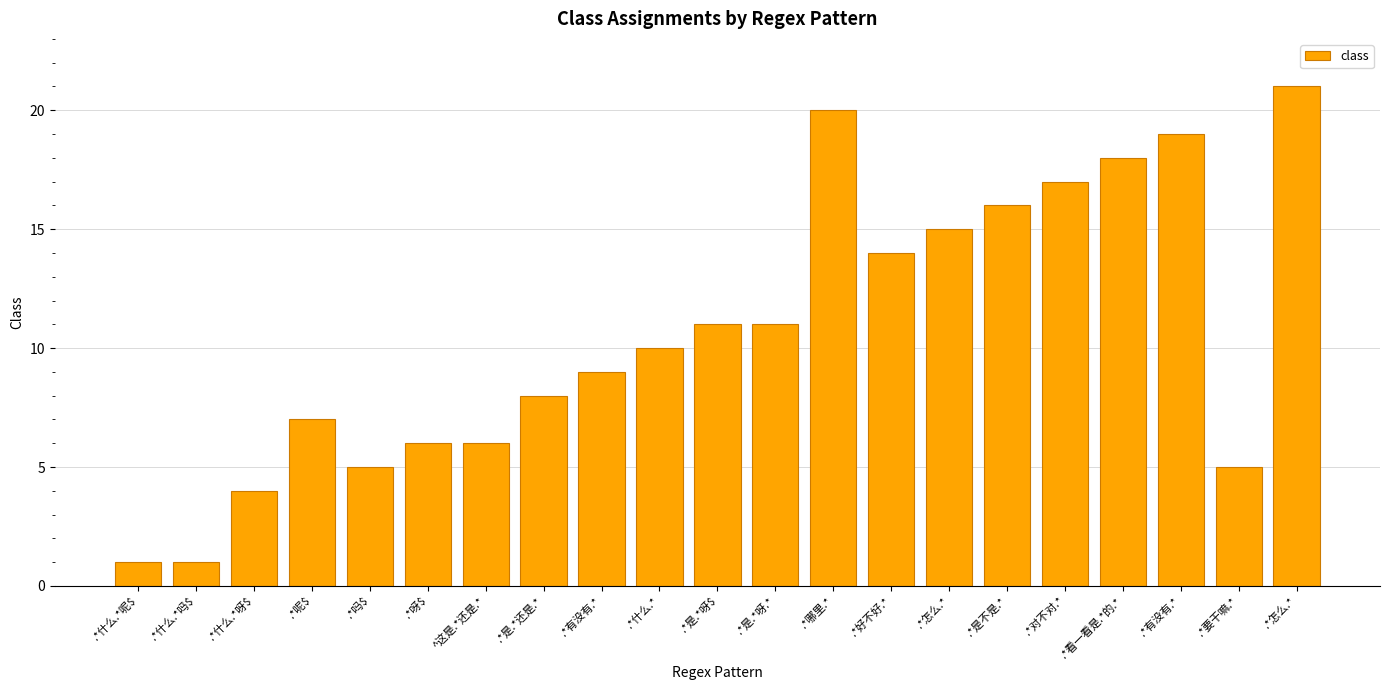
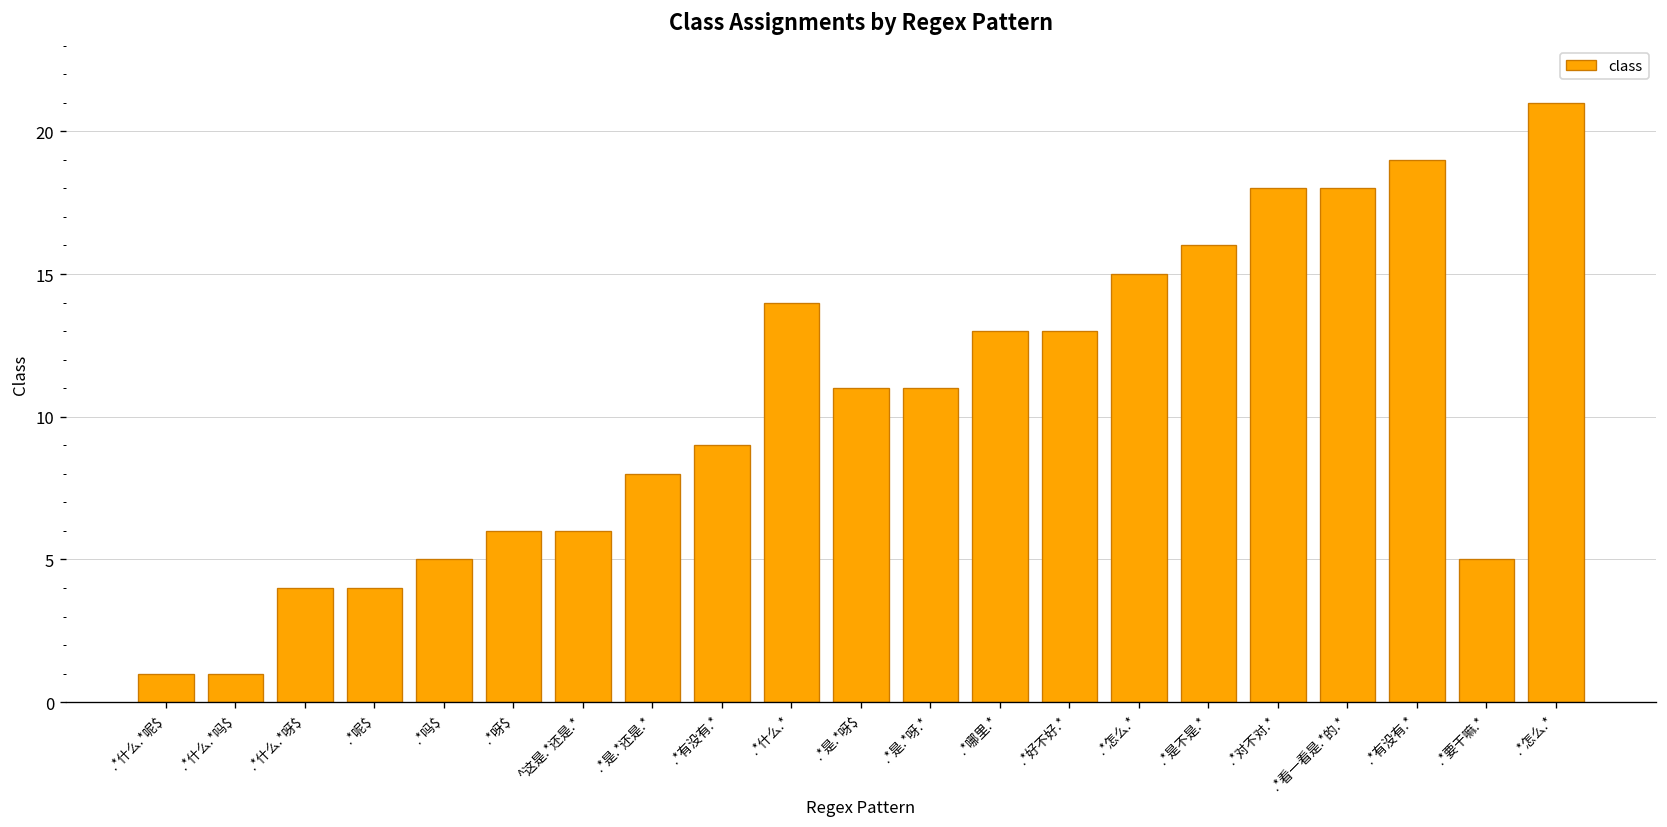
.*呢$: 7 -> 4
.*什么.*: 10 -> 14
.*哪里.*: 20 -> 13
.*好不好.*: 14 -> 13
.*对不对.*: 17 -> 18
